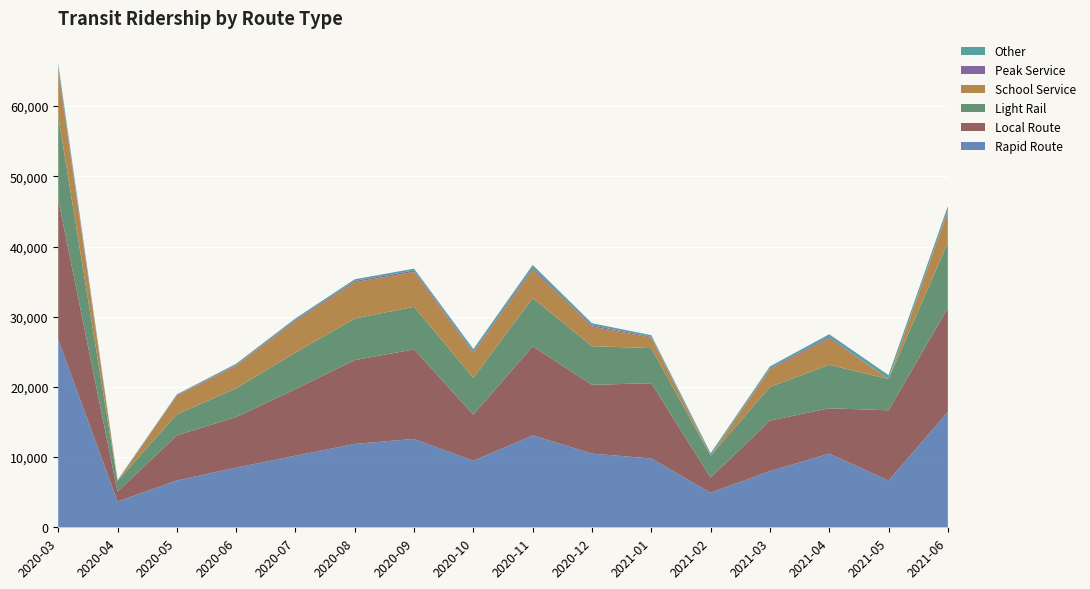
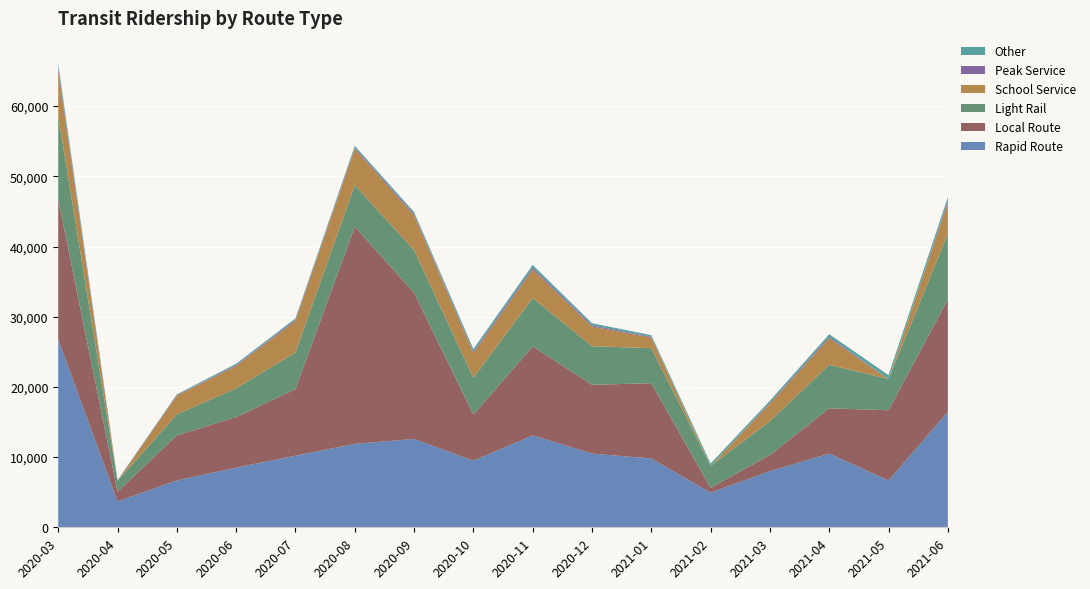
Local Route, 2020-08: 12,000 -> 31,000
Local Route, 2020-09: 13,000 -> 21,000
Local Route, 2021-02: 2,000 -> 1,000
Local Route, 2021-03: 7,000 -> 2,000
Local Route, 2021-06: 15,000 -> 16,000
